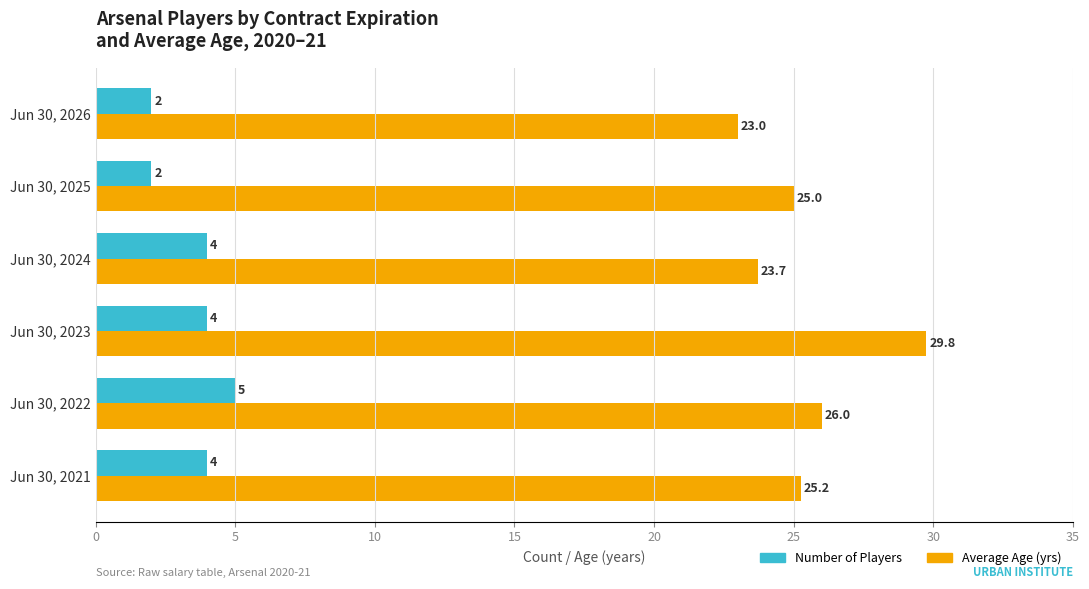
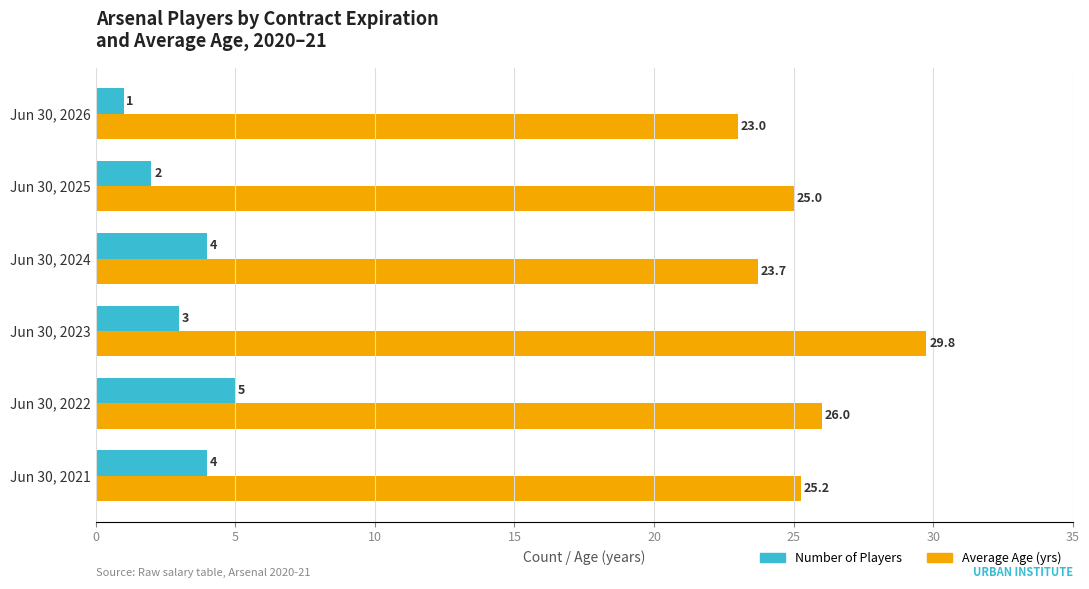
Number of Players, Jun 30, 2026: 2 -> 1
Number of Players, Jun 30, 2023: 4 -> 3
